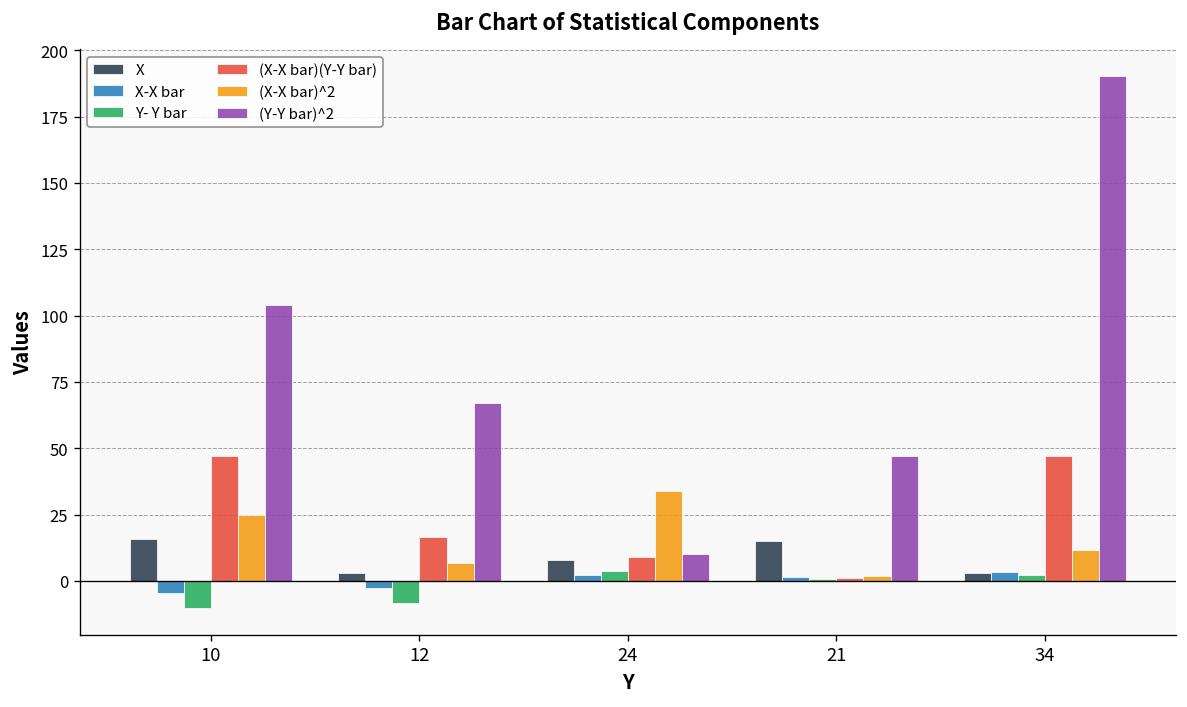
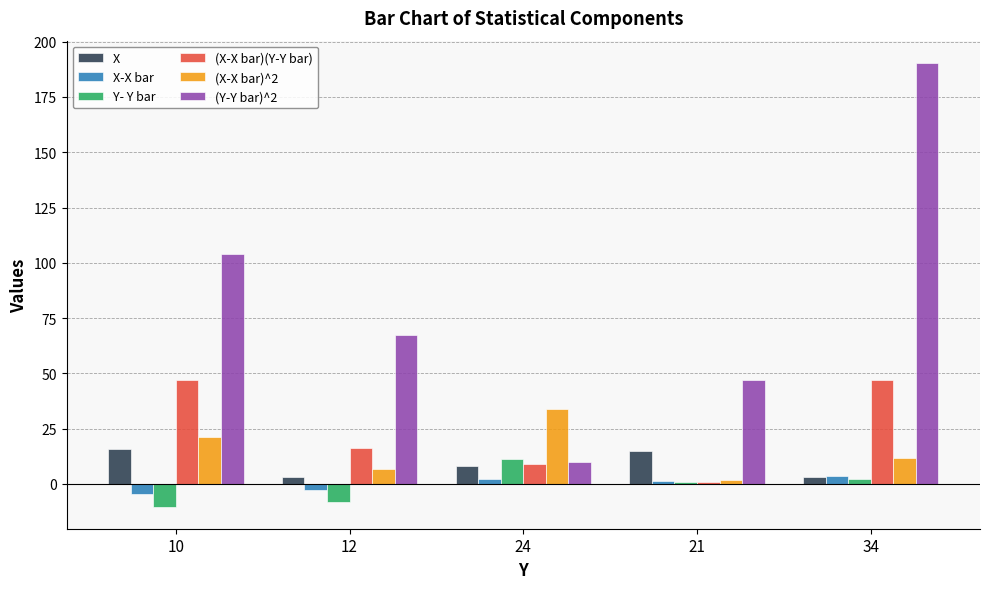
(X-X bar)^2, 10: 25 -> 21
Y- Y bar, 24: 4 -> 11
